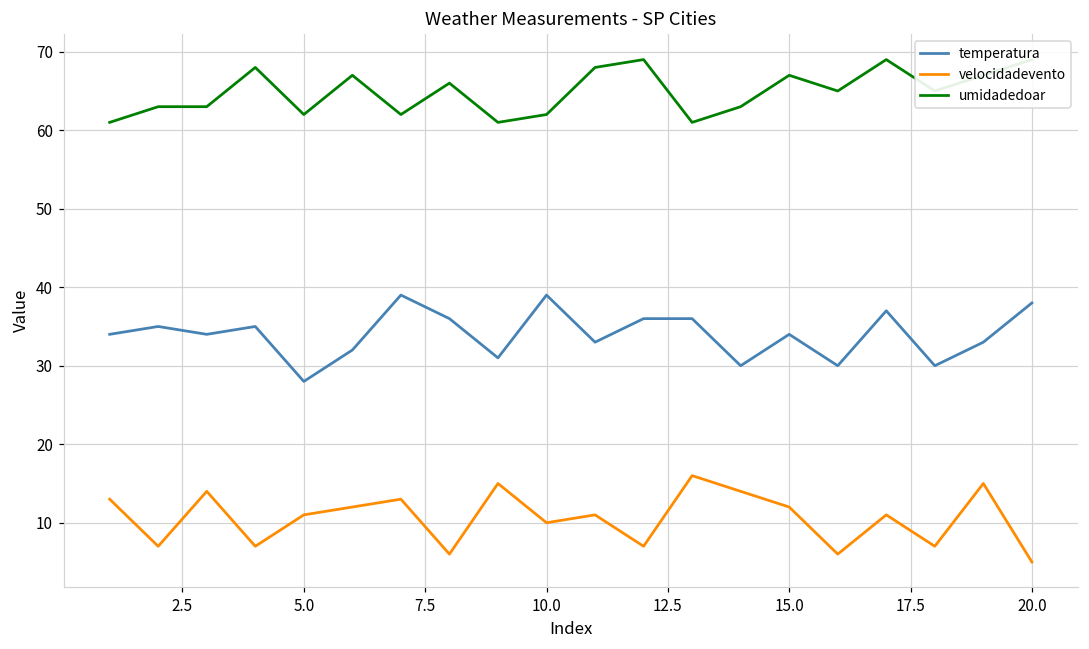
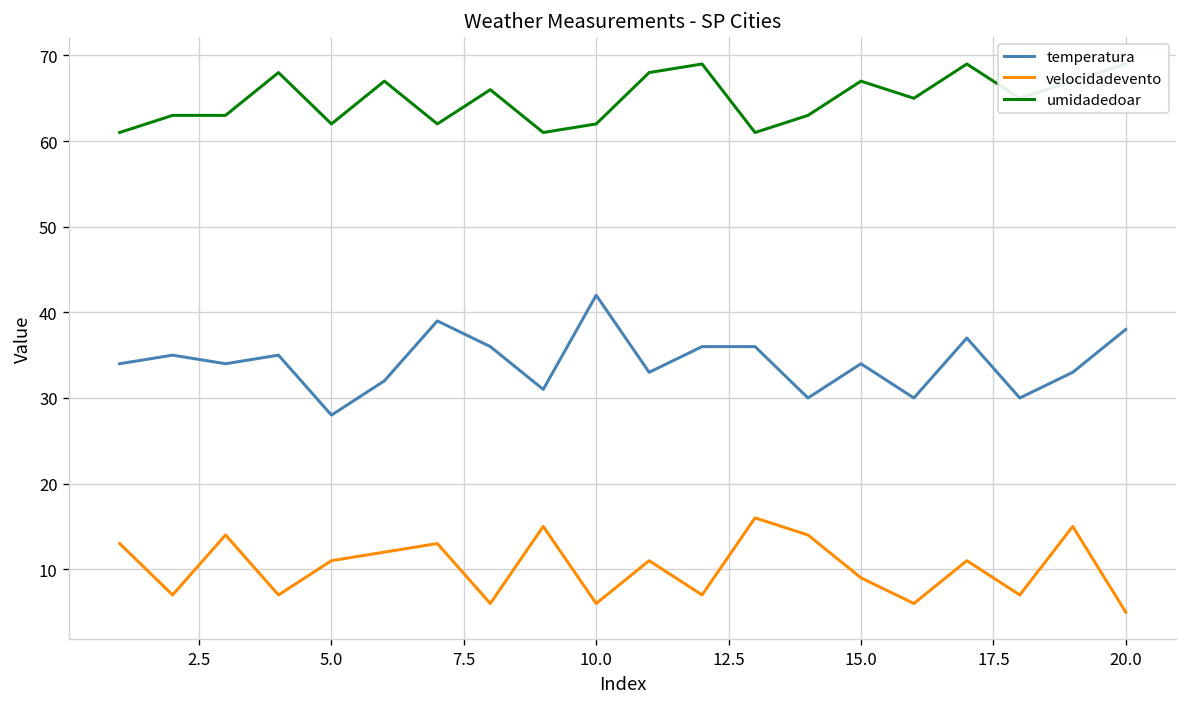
temperatura, 10.0: 39 -> 42
velocidadevento, 10.0: 10 -> 6
velocidadevento, 15.0: 12 -> 9
